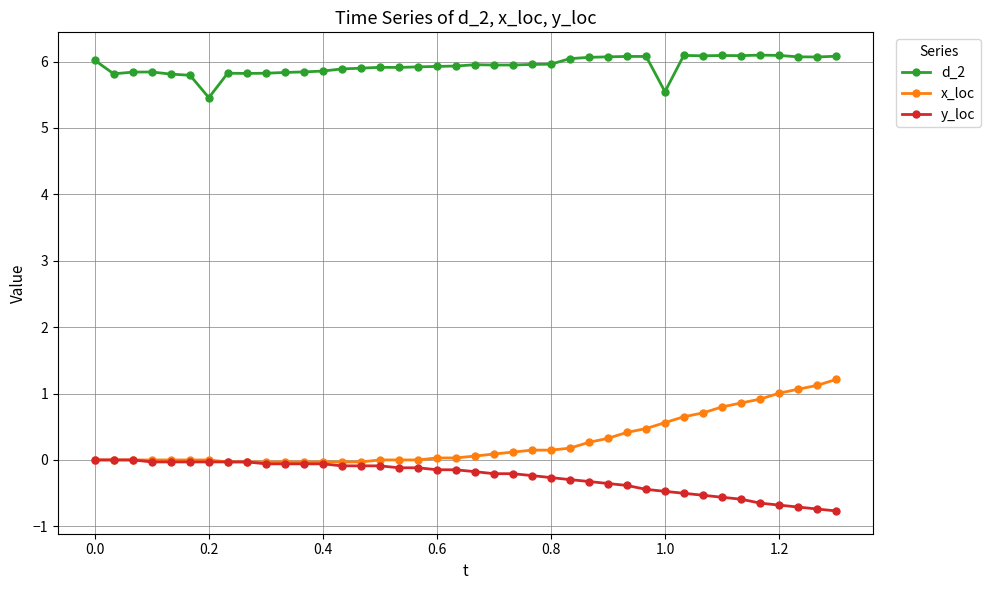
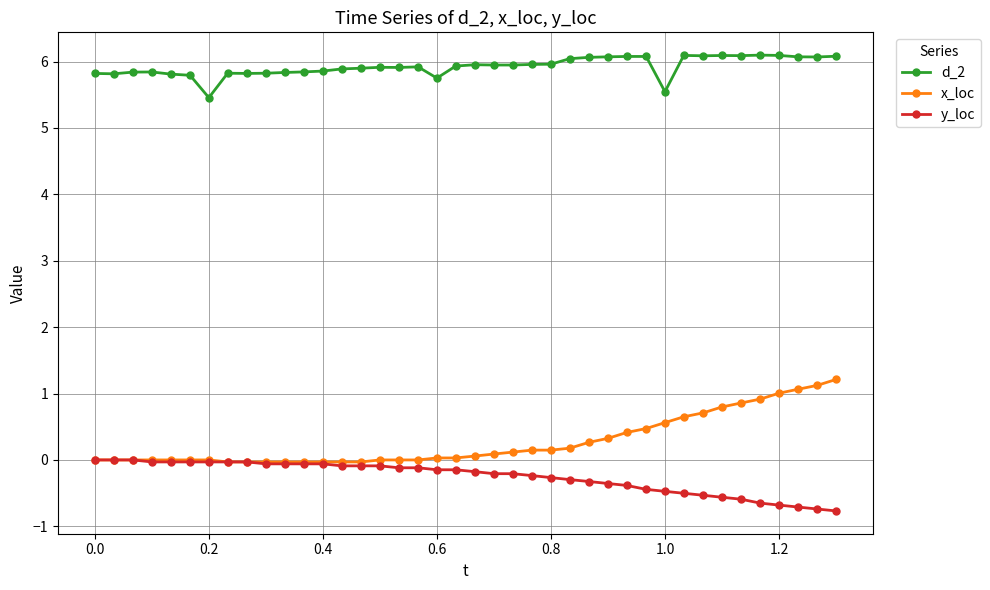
d_2, 0.0: 6.0 -> 5.8
d_2, 0.6: 5.9 -> 5.8
